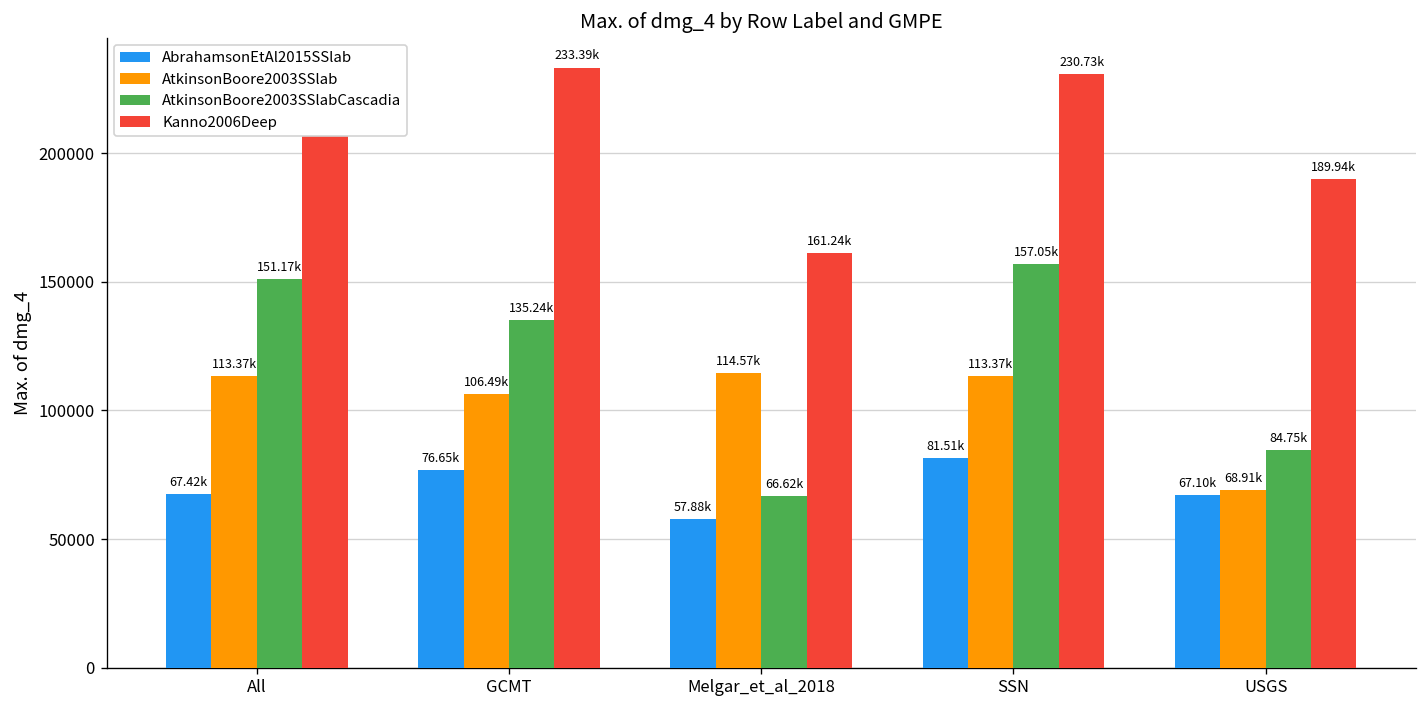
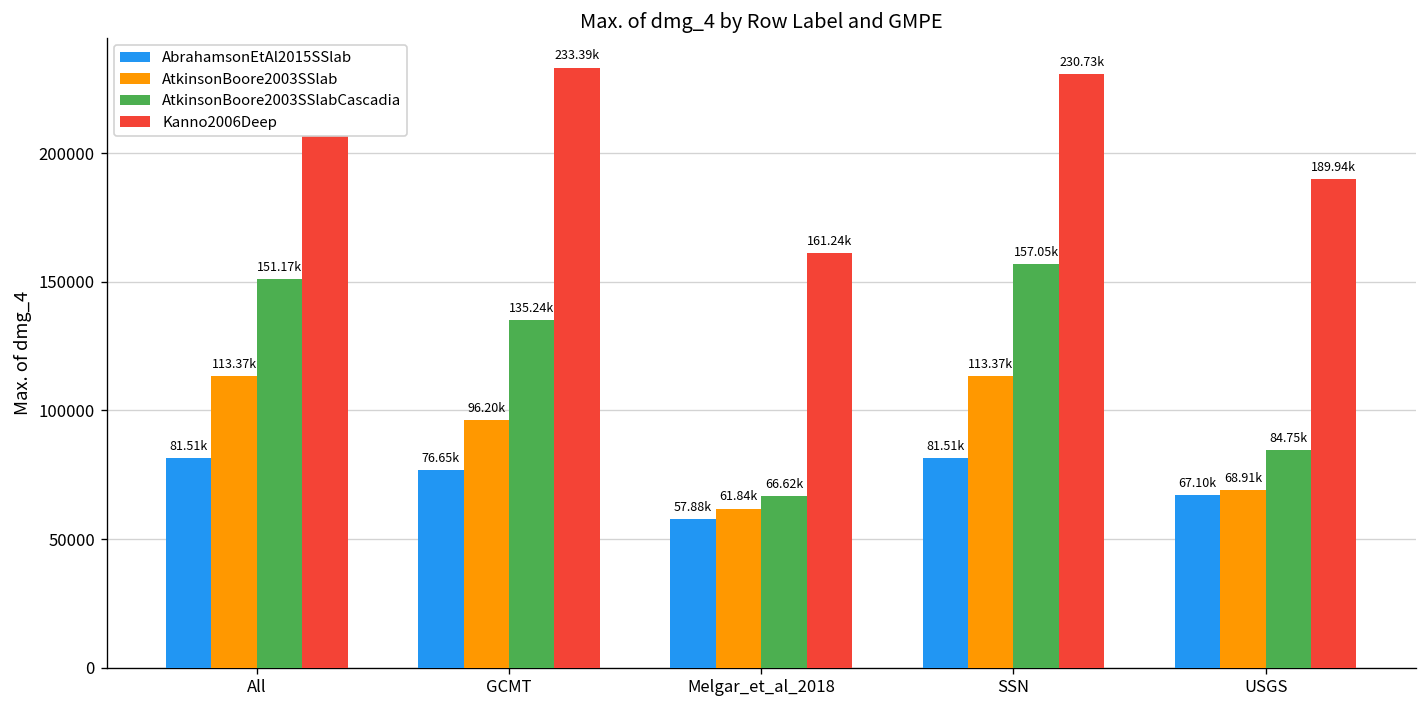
AbrahamsonEtAl2015SSlab, All: 67.42k -> 81.51k
AtkinsonBoore2003SSlab, GCMT: 106.49k -> 96.20k
AtkinsonBoore2003SSlab, Melgar_et_al_2018: 114.57k -> 61.84k
